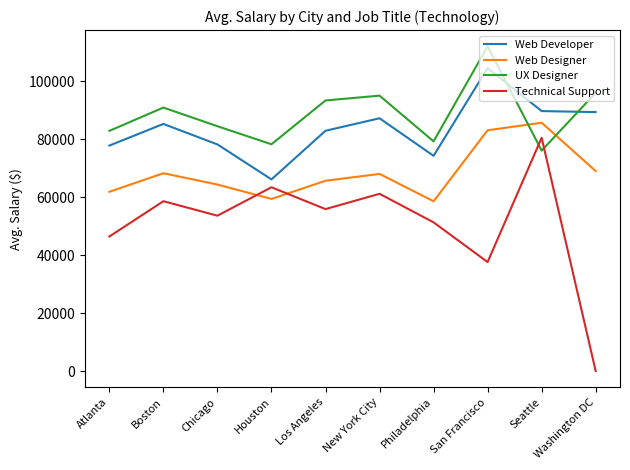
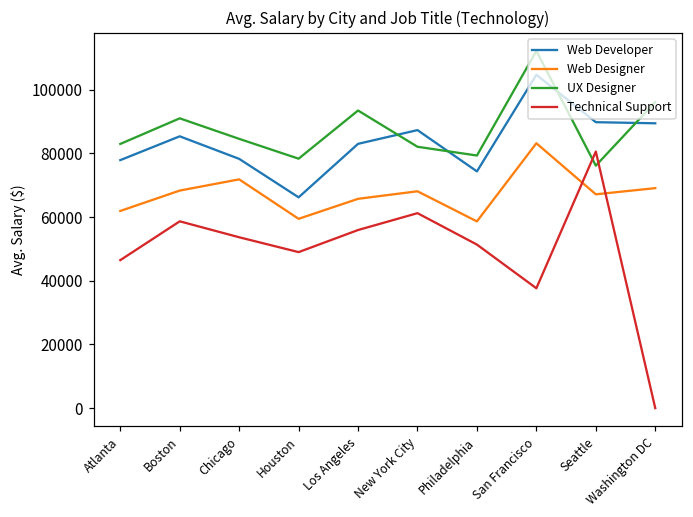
Web Designer, Chicago: 64000 -> 72000
Technical Support, Houston: 63000 -> 49000
UX Designer, New York City: 95000 -> 82000
Web Designer, Seattle: 86000 -> 67000
